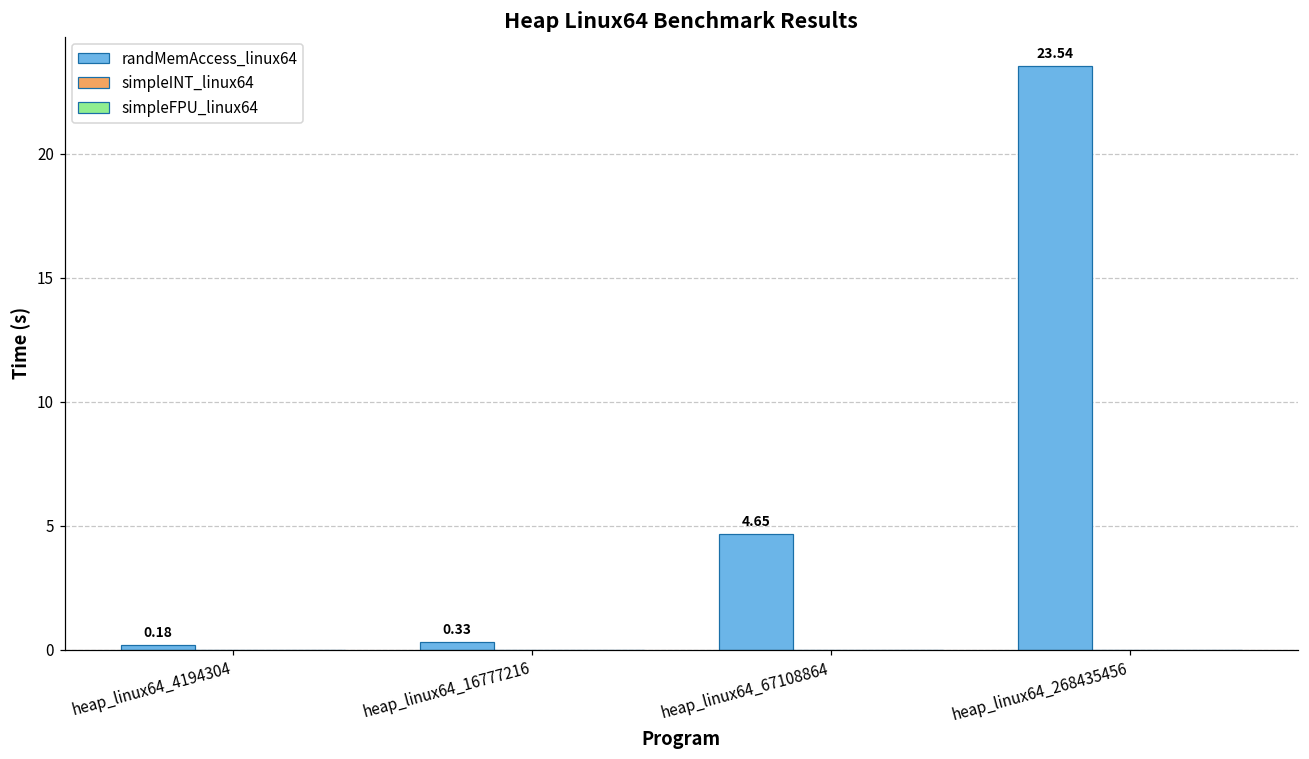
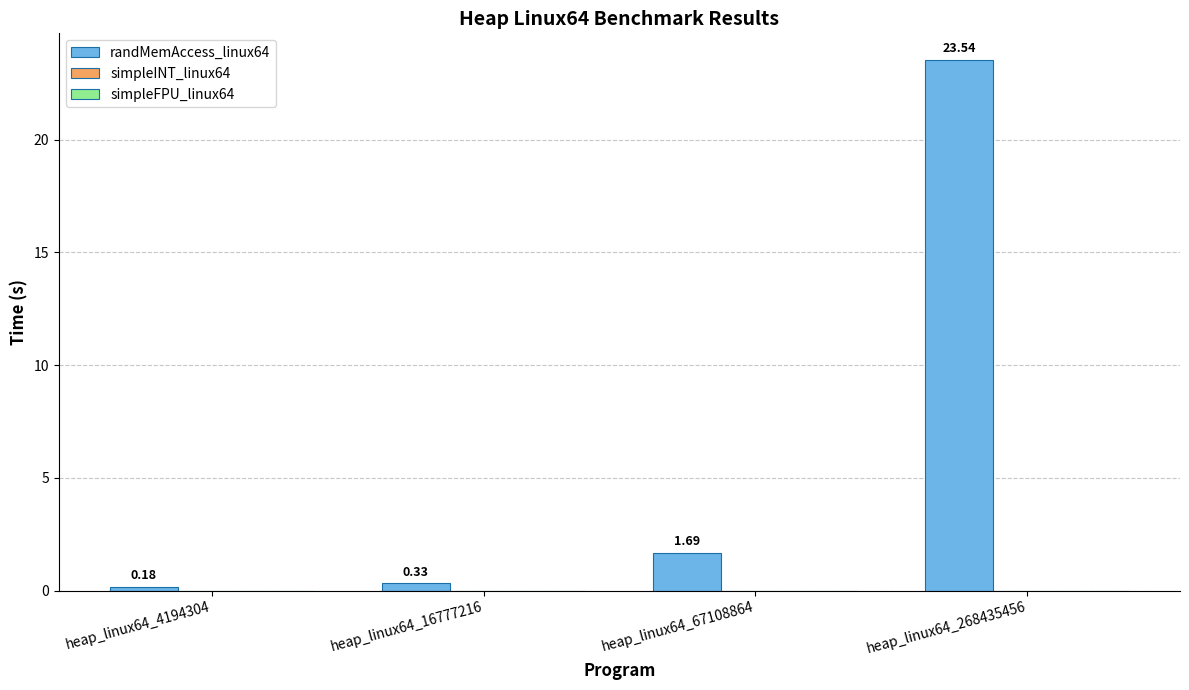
randMemAccess_linux64, heap_linux64_67108864: 4.65 -> 1.69
